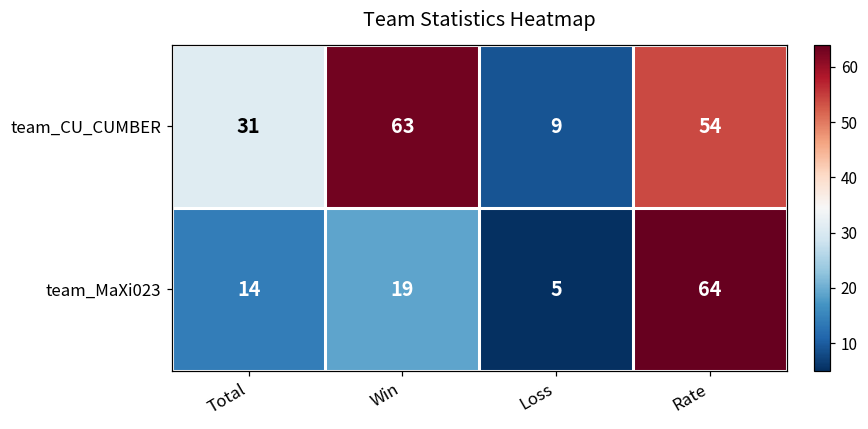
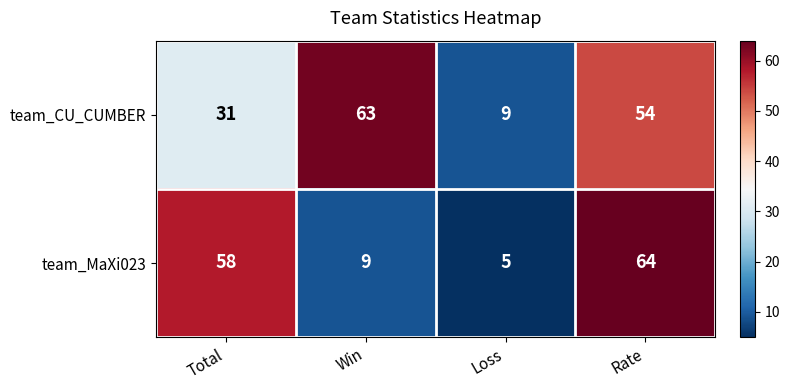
team_MaXi023, Total: 14 -> 58
team_MaXi023, Win: 19 -> 9
